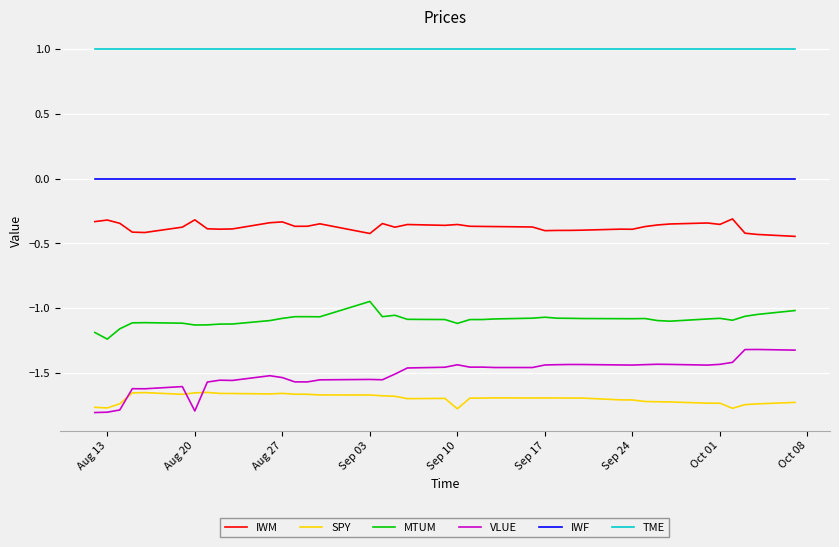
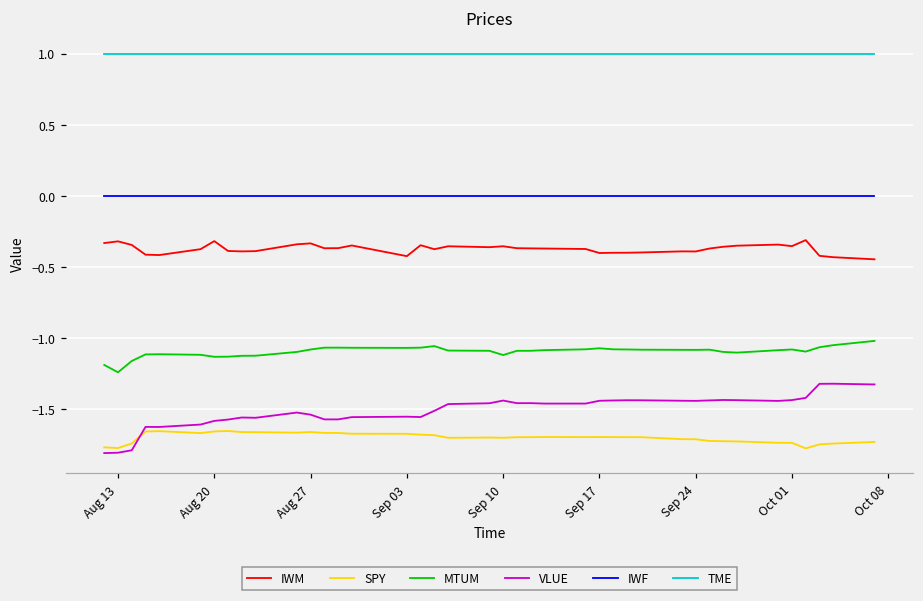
VLUE, Aug 20: -1.79 -> -1.58
MTUM, Sep 03: -0.95 -> -1.07
SPY, Sep 10: -1.78 -> -1.70
